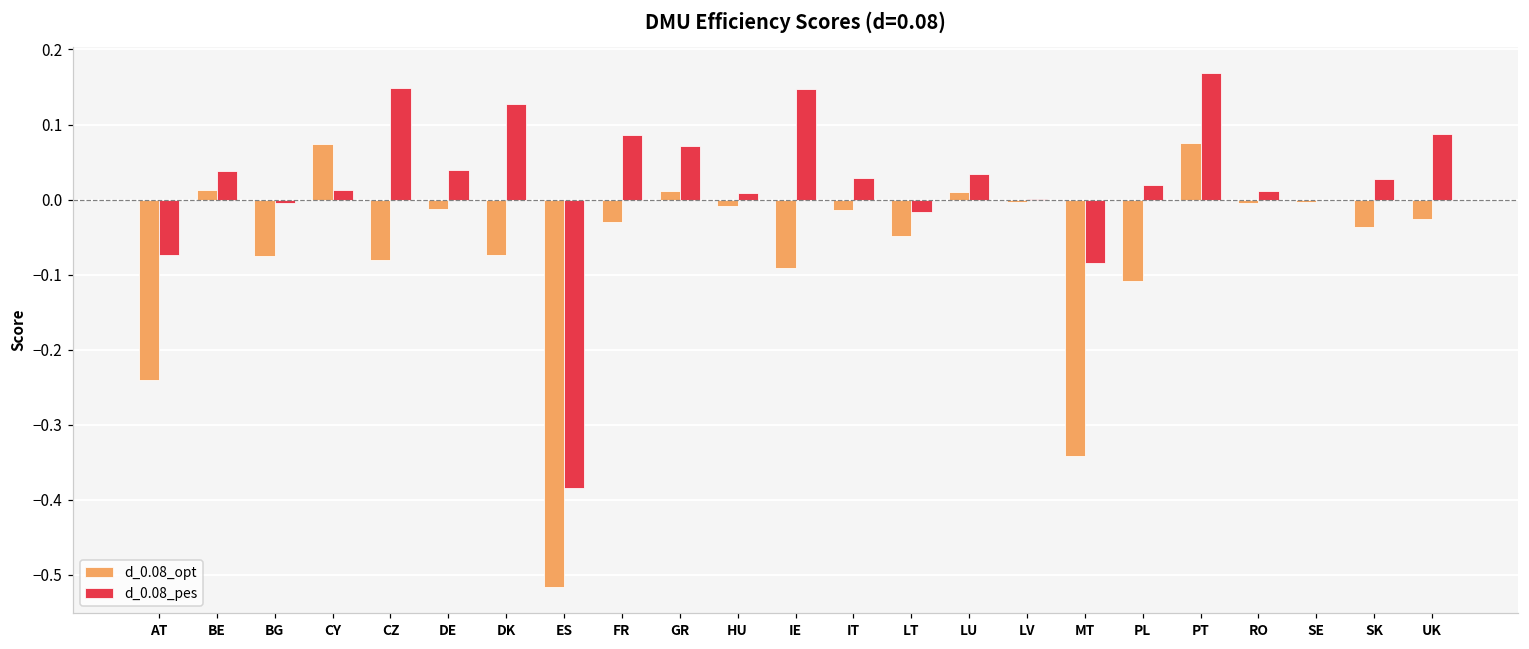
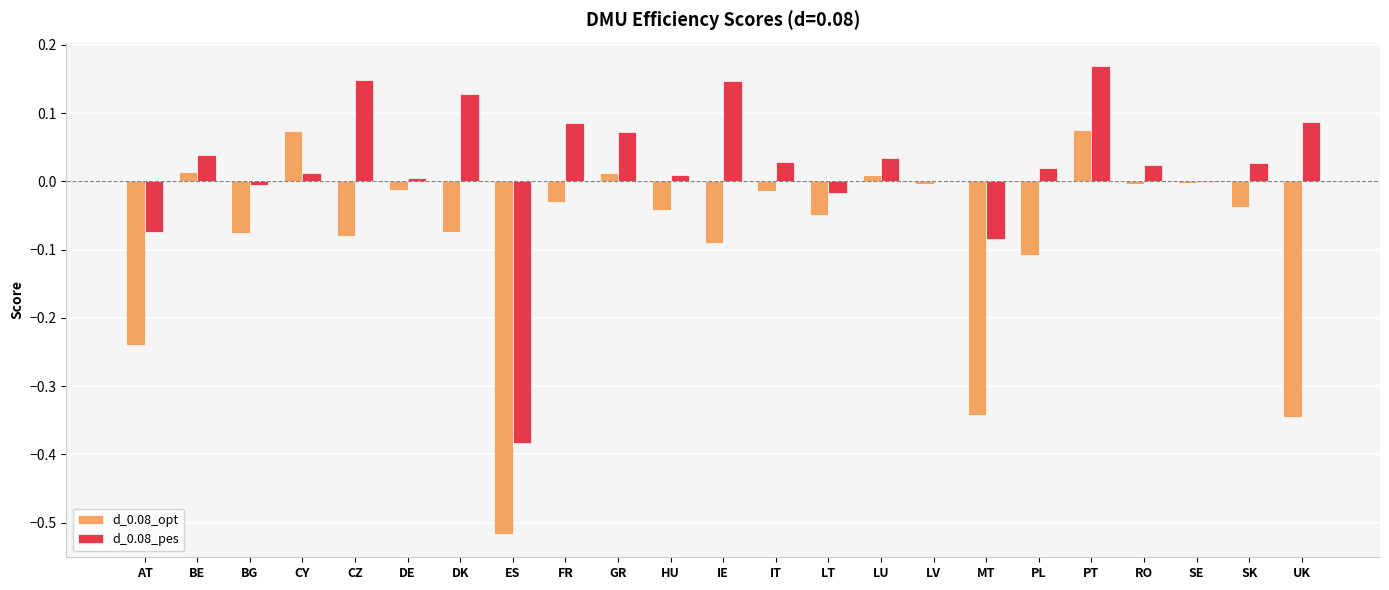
d_0.08_pes, DE: 0.04 -> 0.01
d_0.08_opt, HU: -0.01 -> -0.04
d_0.08_pes, RO: 0.01 -> 0.02
d_0.08_opt, UK: -0.03 -> -0.35
